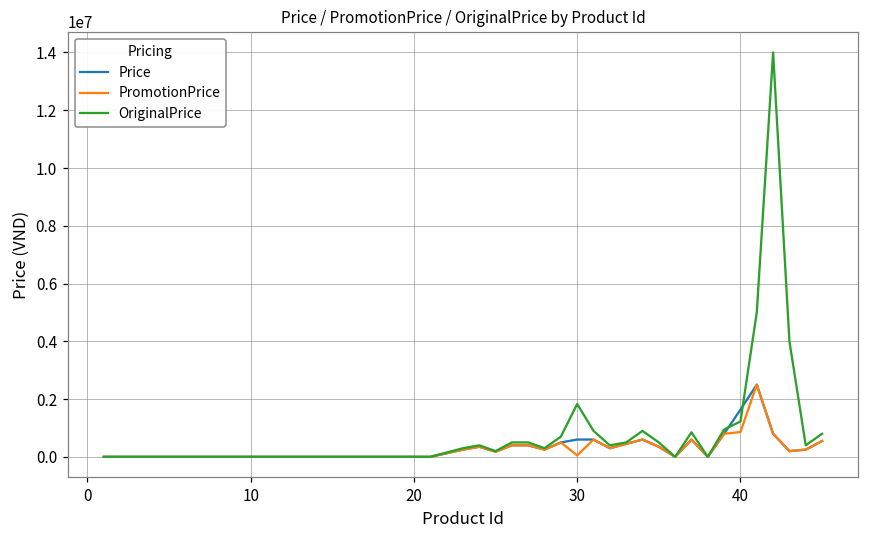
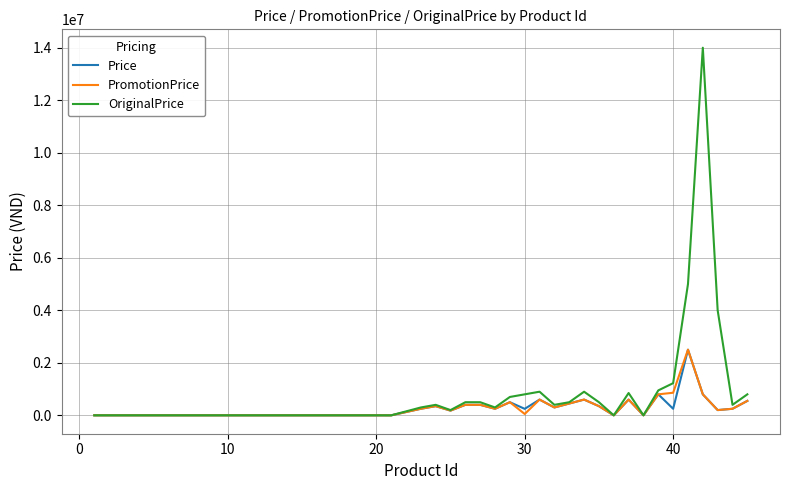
Price, 30: 600000 -> 200000
OriginalPrice, 30: 1800000 -> 800000
Price, 40: 1600000 -> 300000
